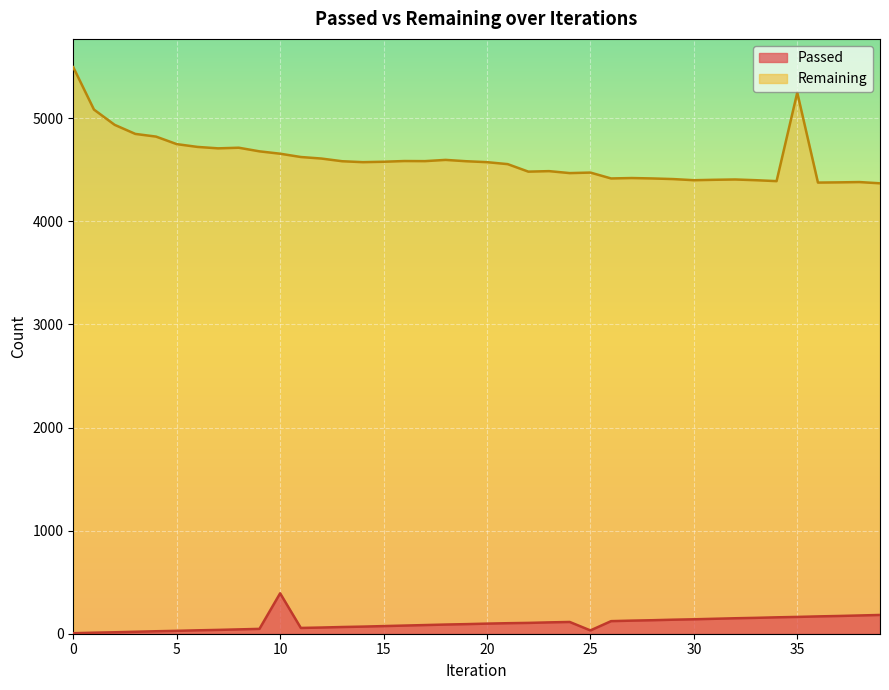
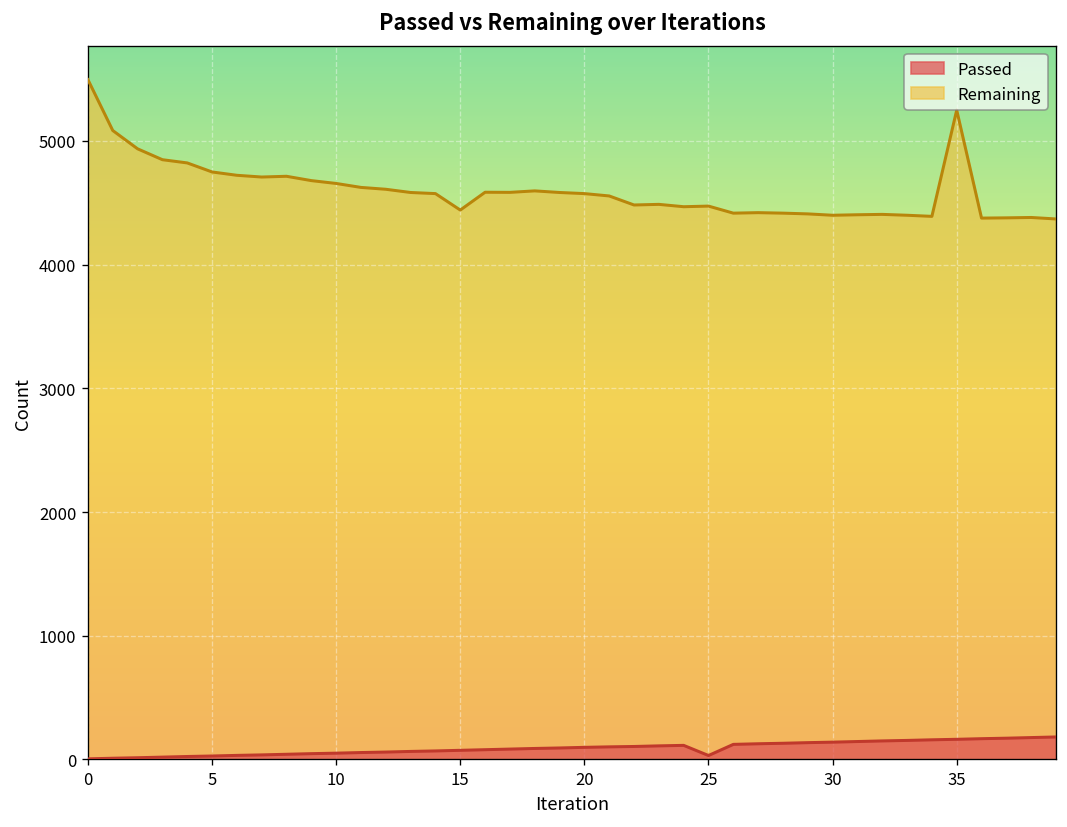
Passed, 10: 390 -> 50
Remaining, 15: 4580 -> 4440
